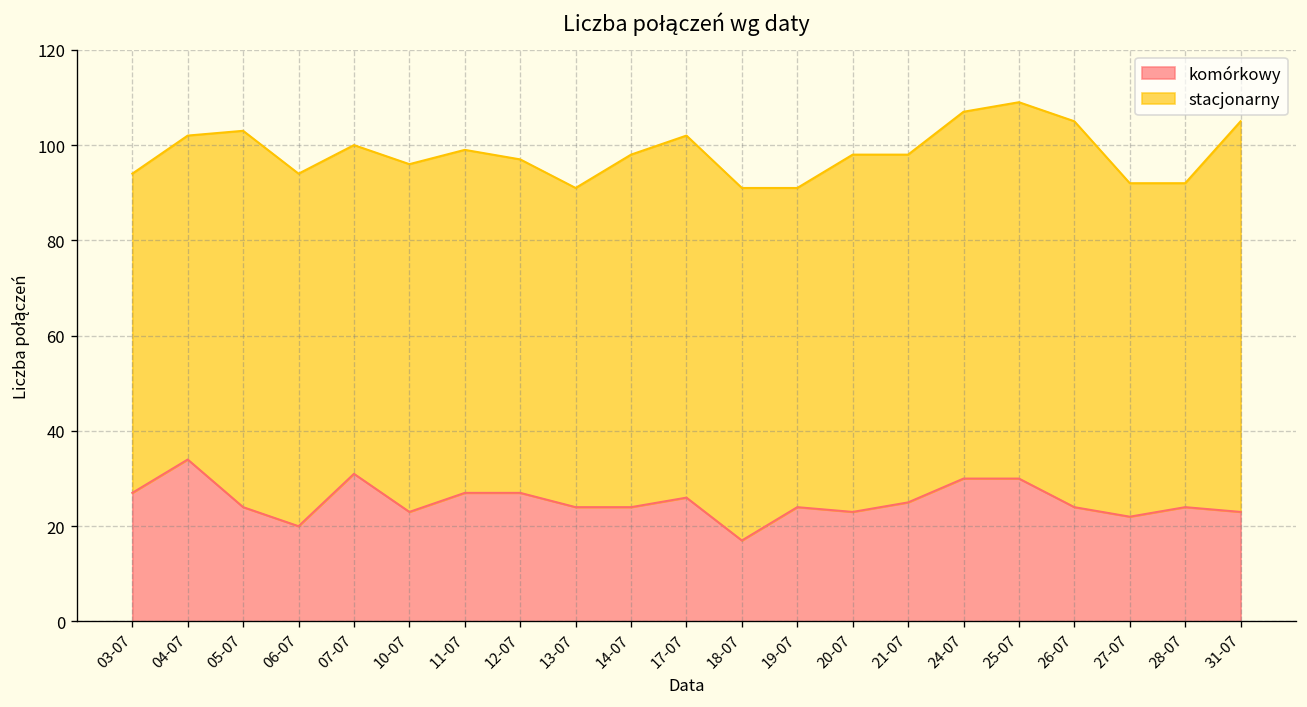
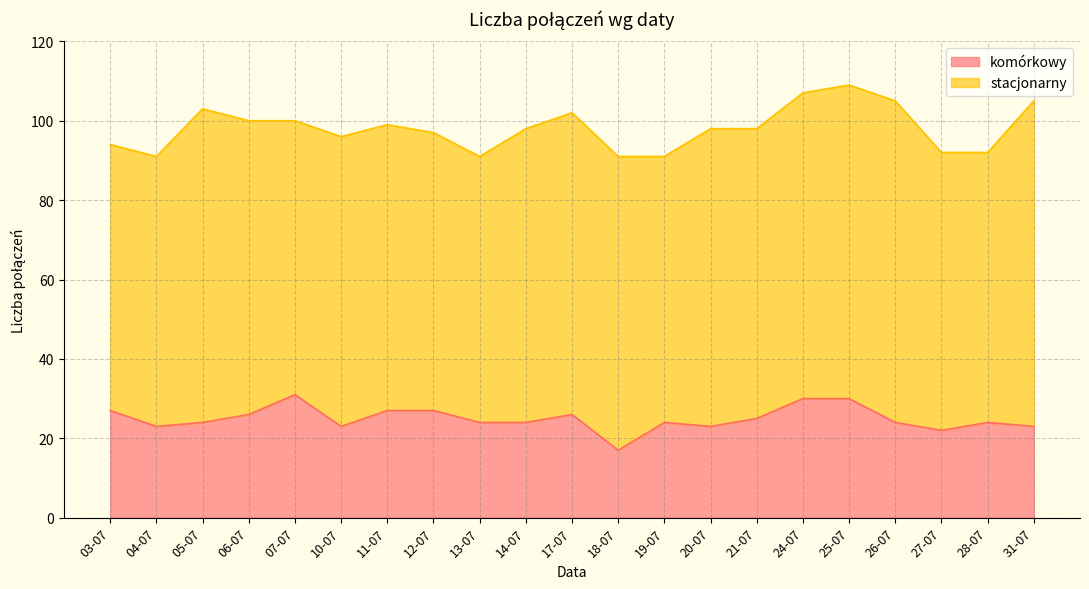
komórkowy, 04-07: 34 -> 23
komórkowy, 06-07: 20 -> 26
